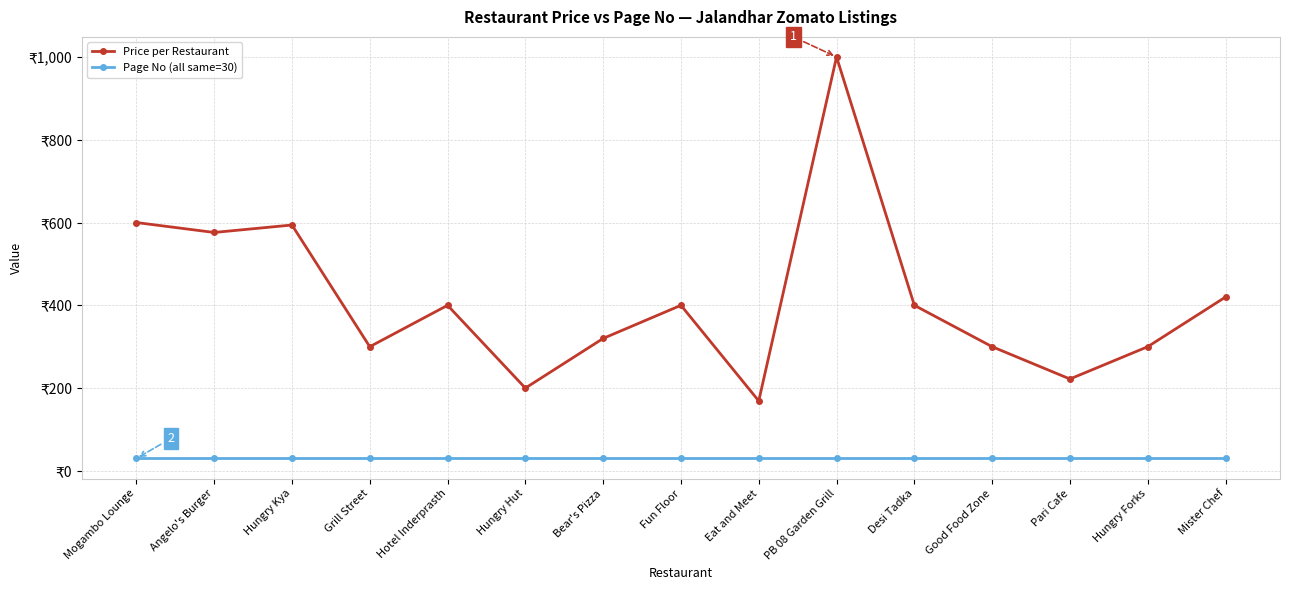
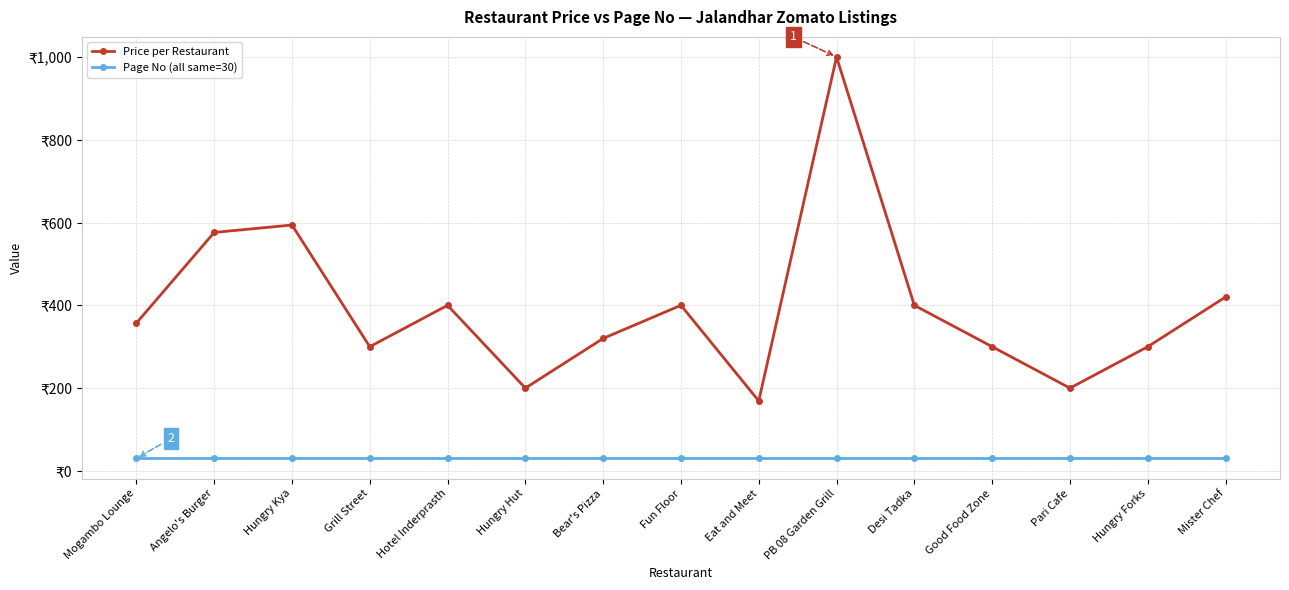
Price per Restaurant, Mogambo Lounge: ₹600 -> ₹360
Price per Restaurant, Pari Cafe: ₹220 -> ₹200
